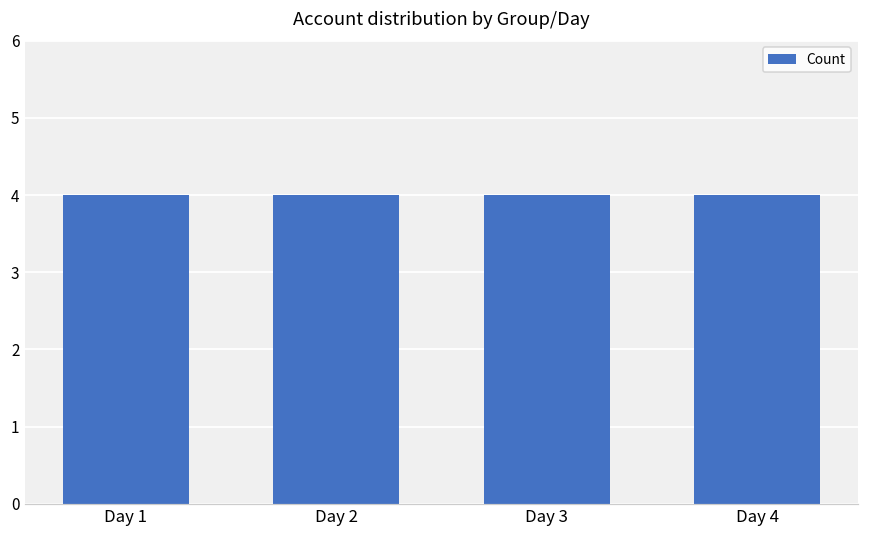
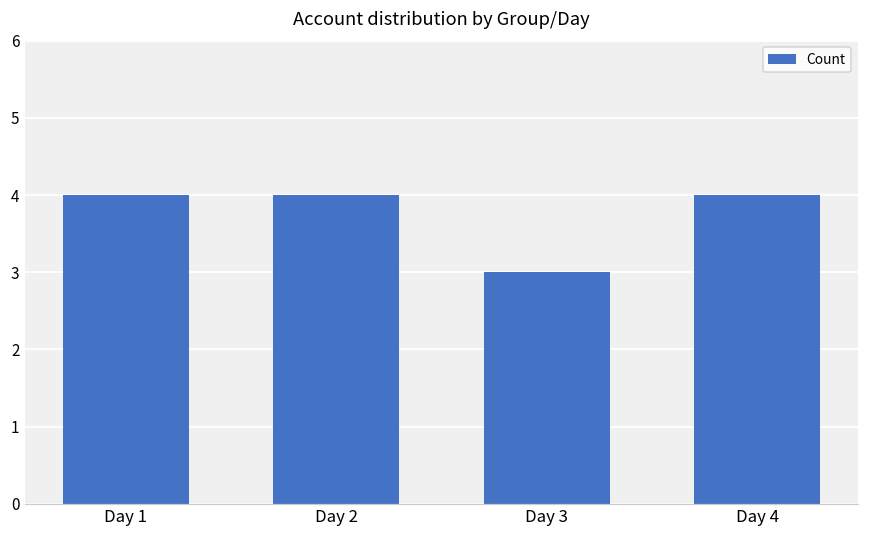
Day 3: 4 -> 3
